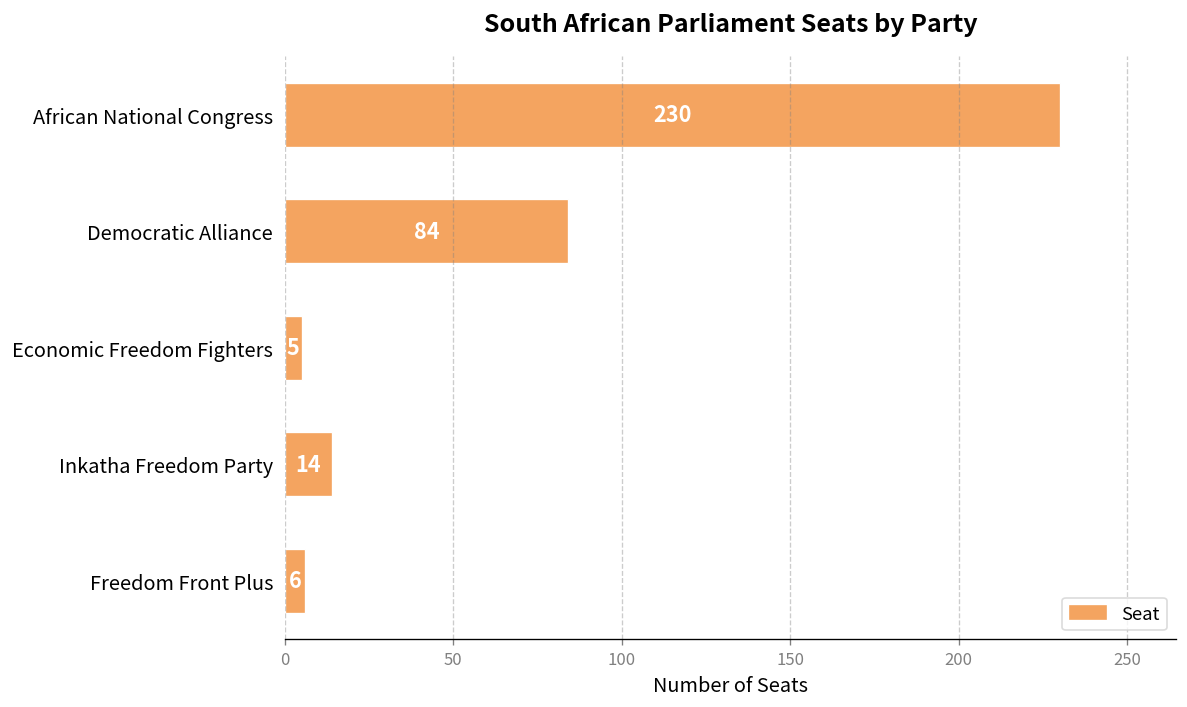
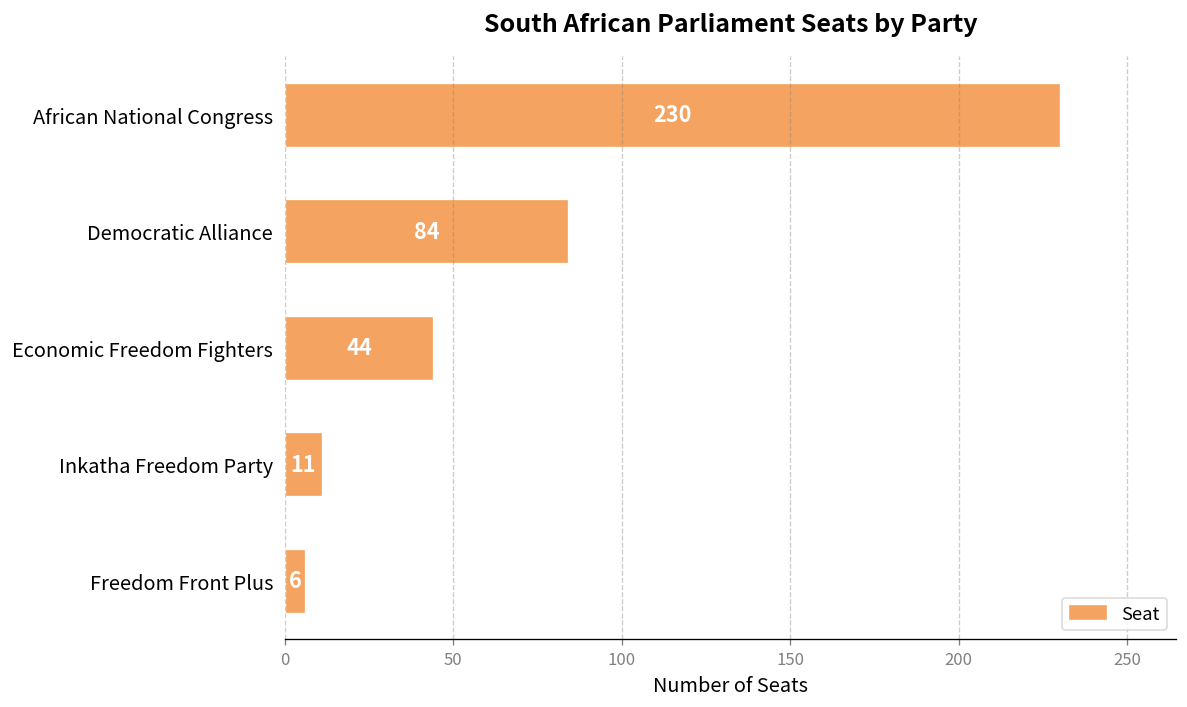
Economic Freedom Fighters: 5 -> 44
Inkatha Freedom Party: 14 -> 11
